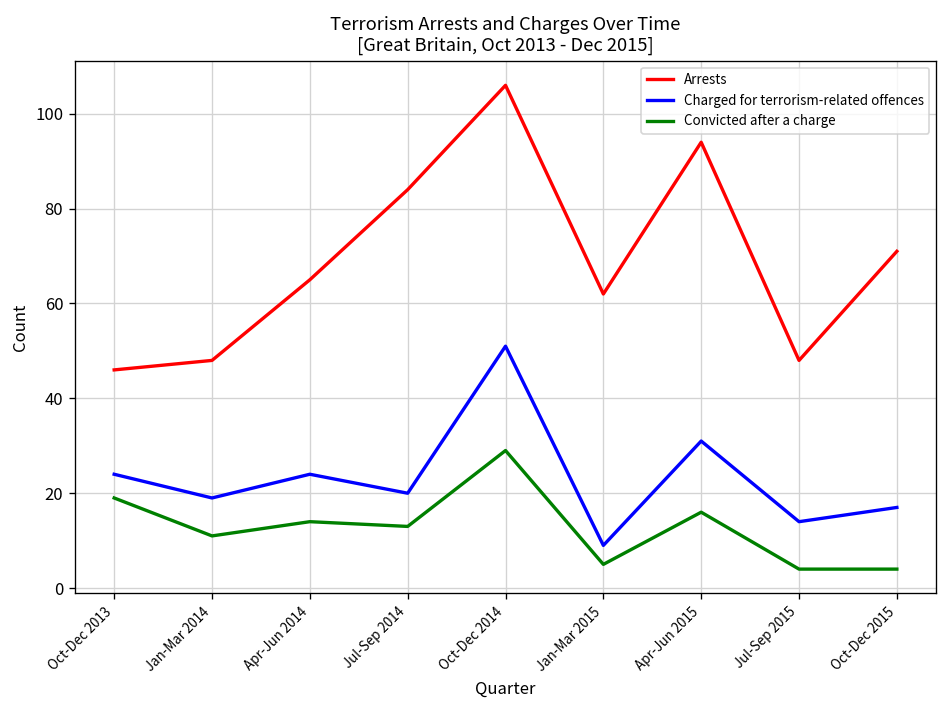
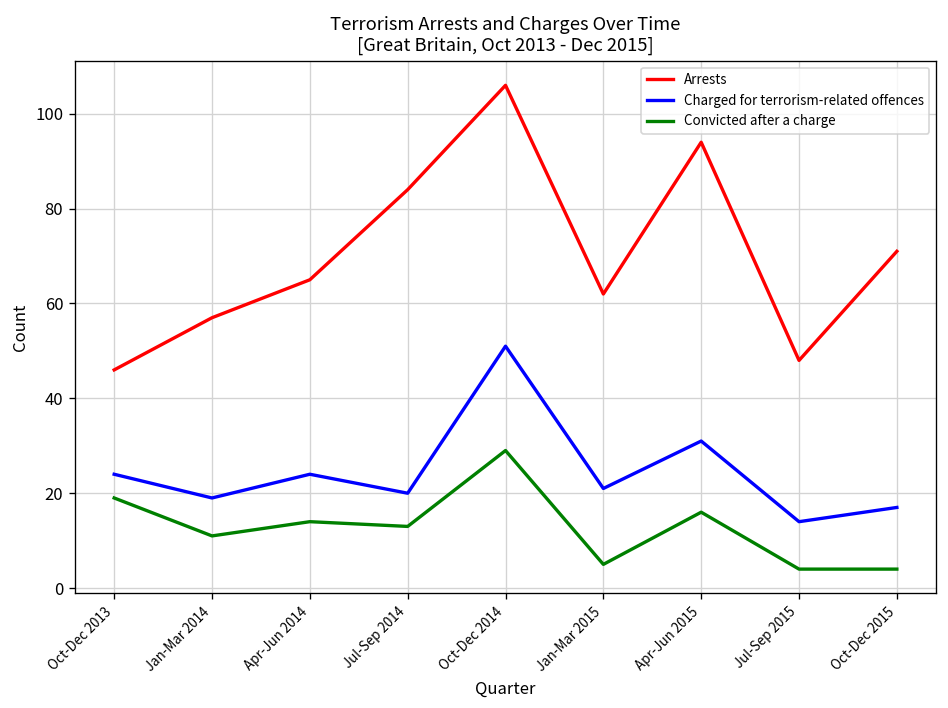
Arrests, Jan-Mar 2014: 48 -> 57
Charged for terrorism-related offences, Jan-Mar 2015: 9 -> 21
